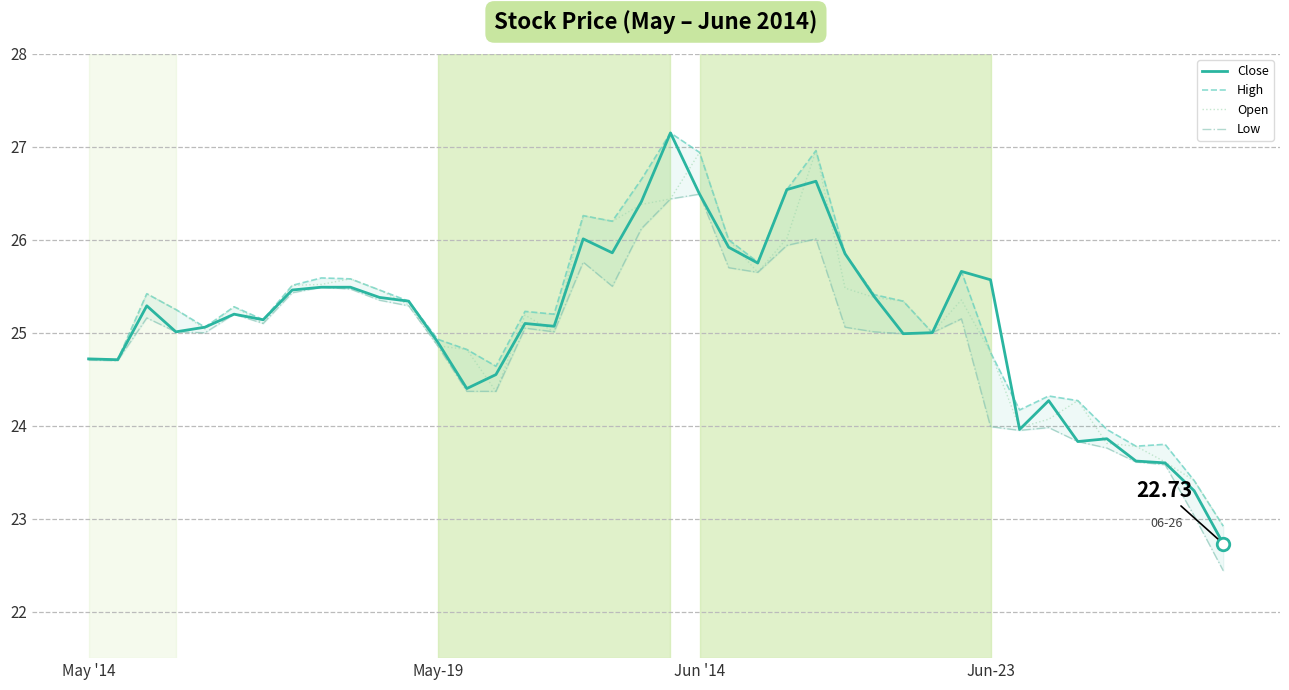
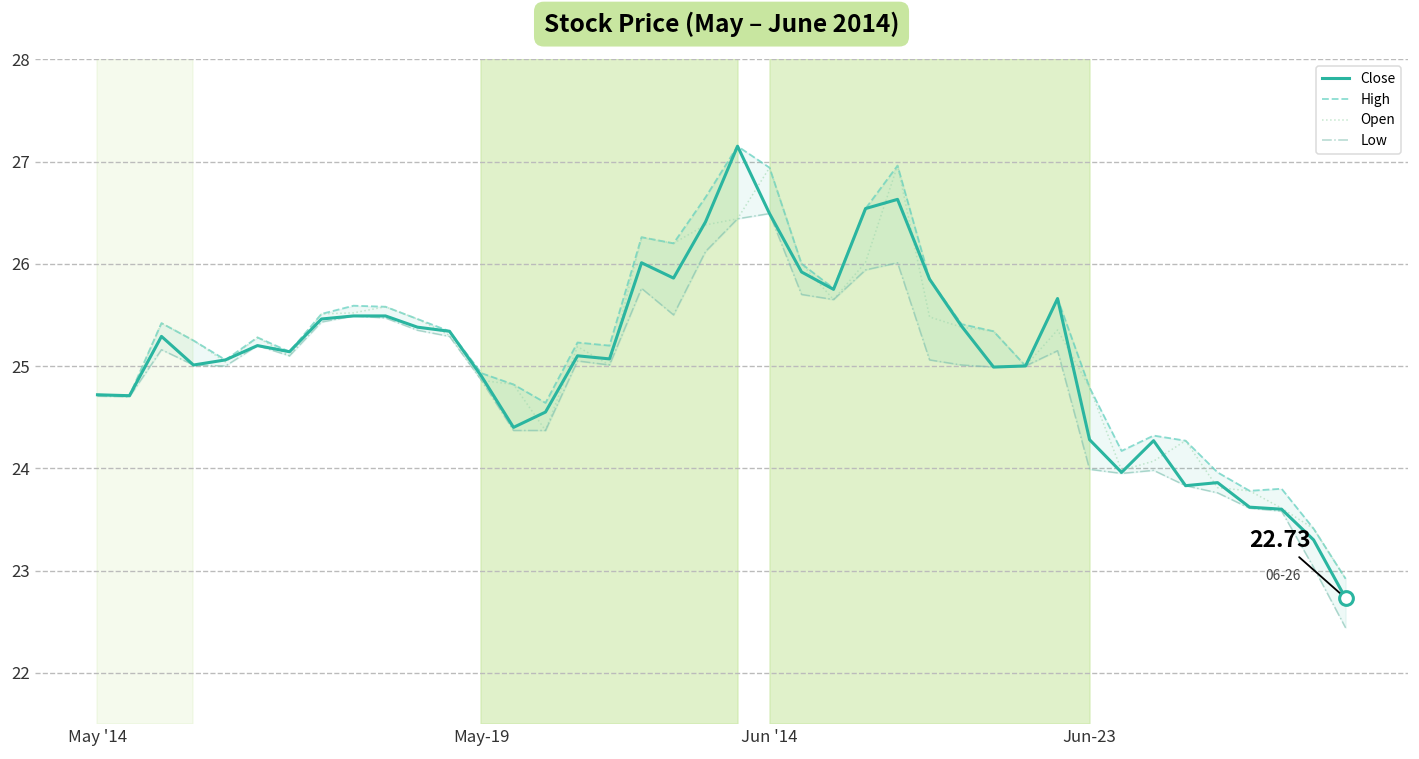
Close, Jun-23: 25.6 -> 24.3
